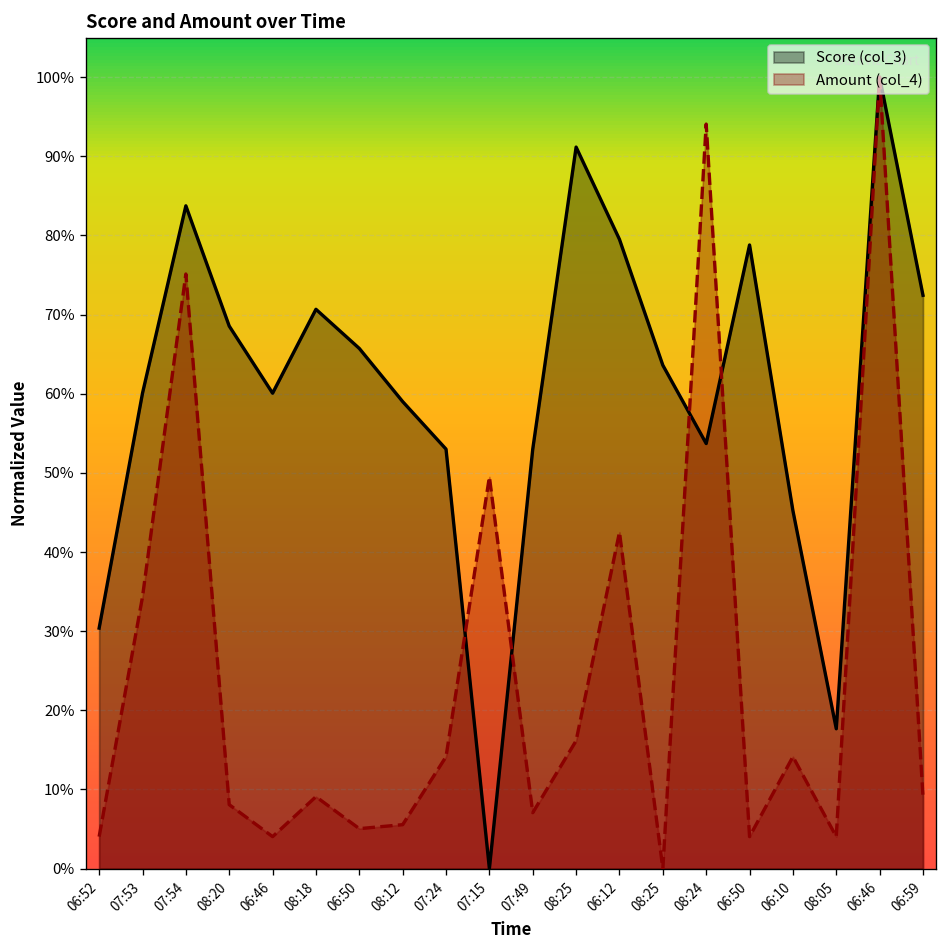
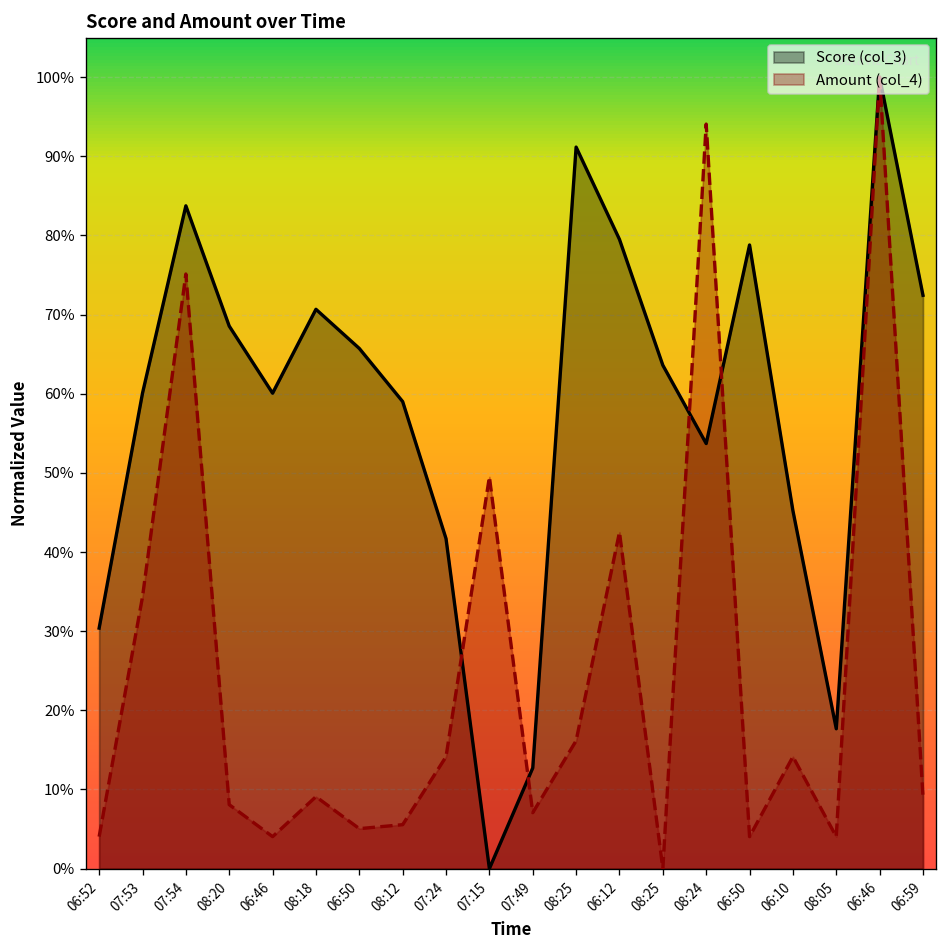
Score (col_3), 07:24: 53% -> 42%
Score (col_3), 07:49: 53% -> 13%
